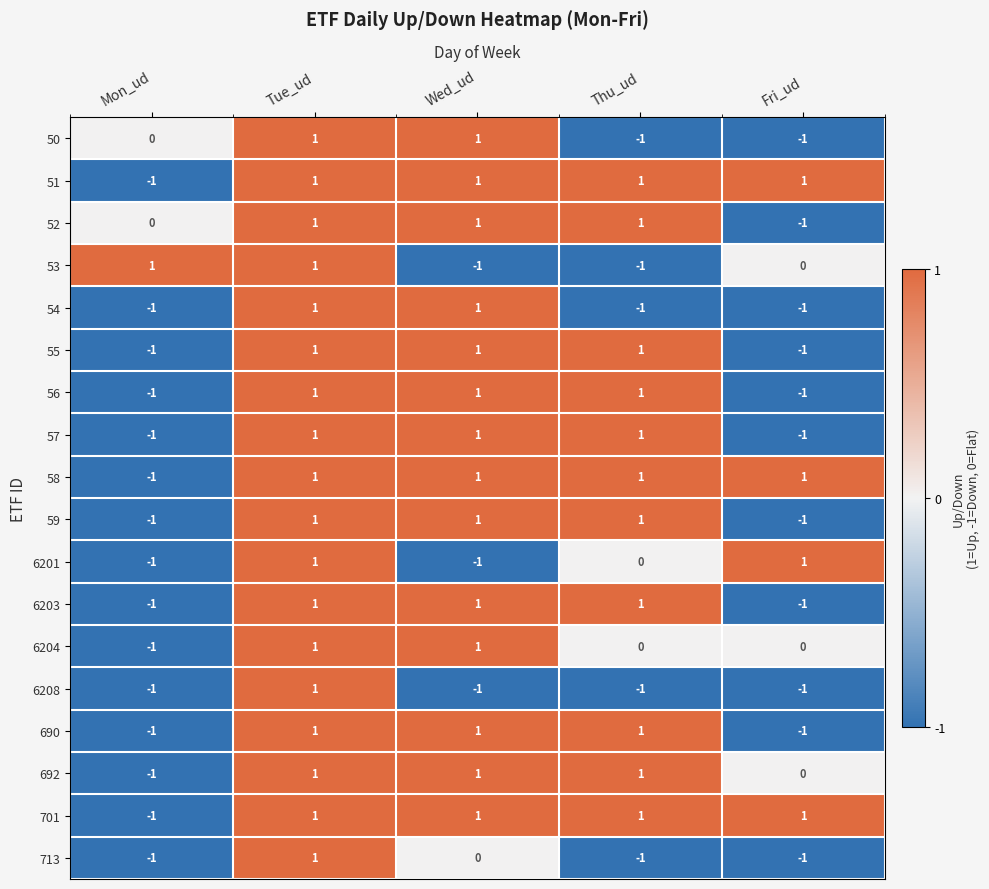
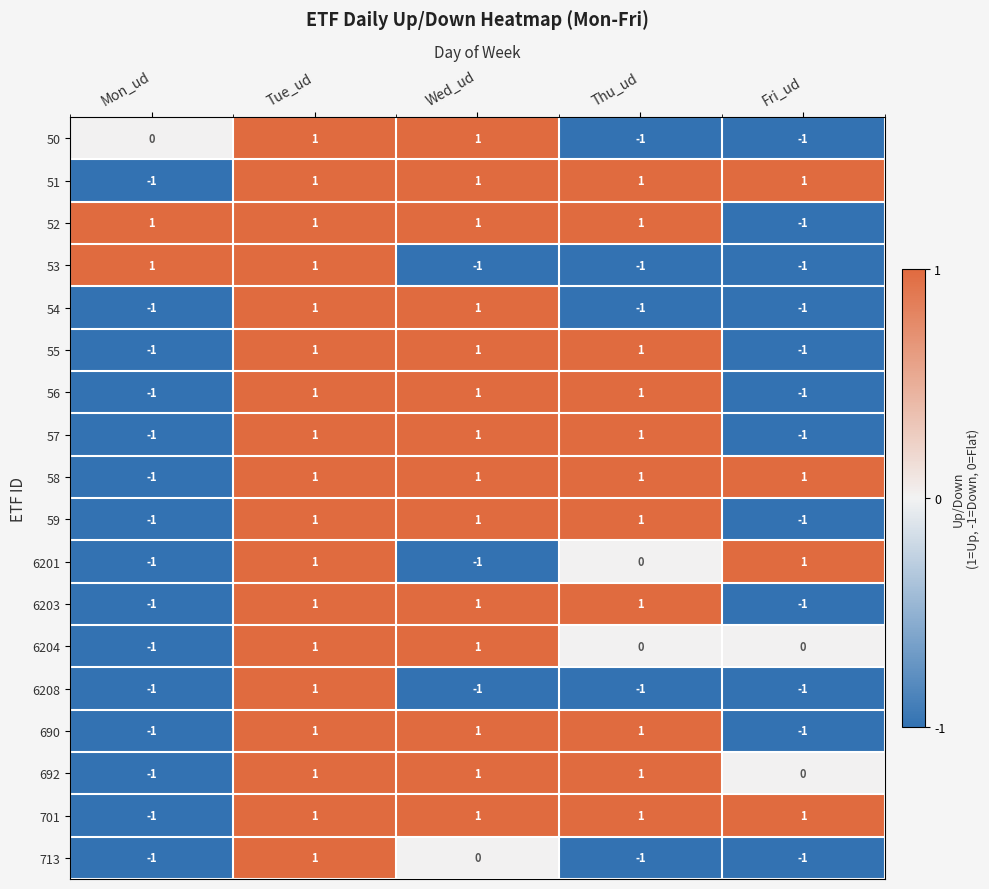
52, Mon_ud: 0 -> 1
53, Fri_ud: 0 -> -1
